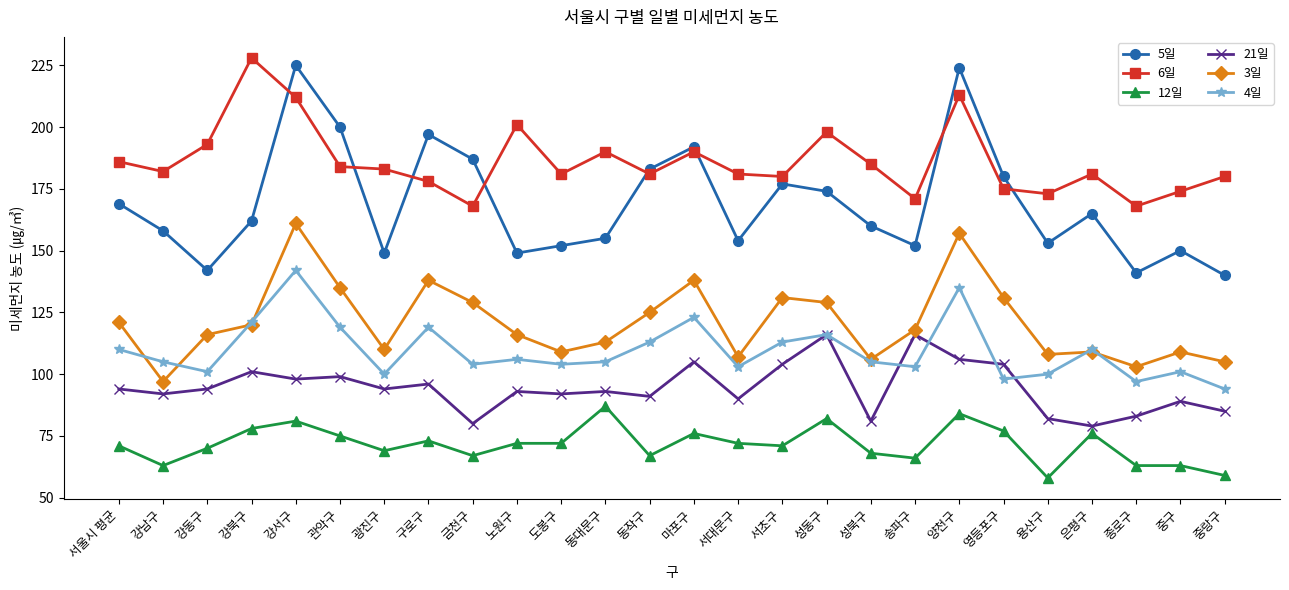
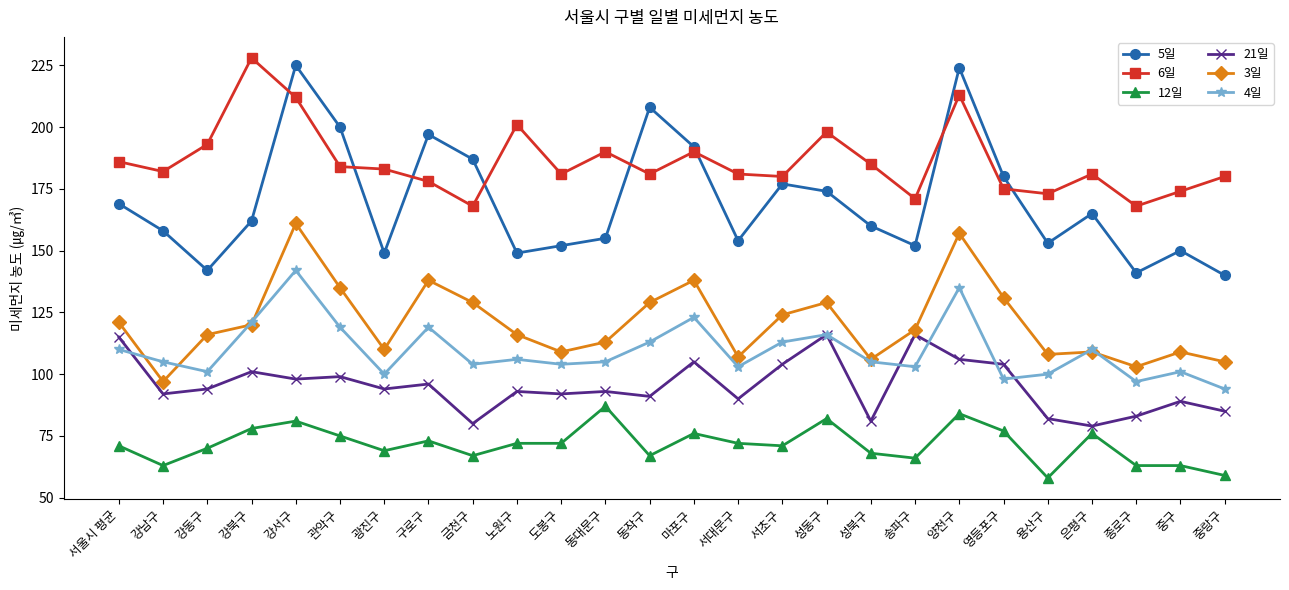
21일, 서울시 평균: 94 -> 115
5일, 동작구: 183 -> 208
3일, 동작구: 125 -> 129
3일, 서초구: 131 -> 124
